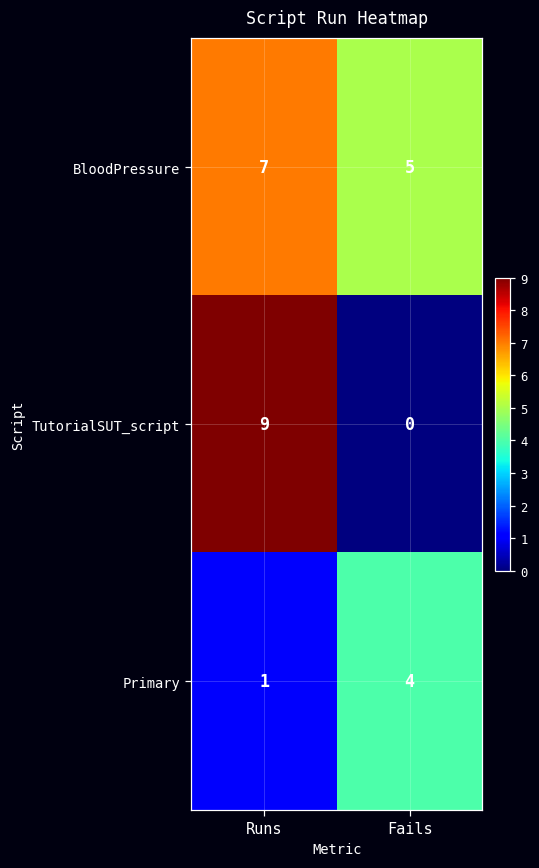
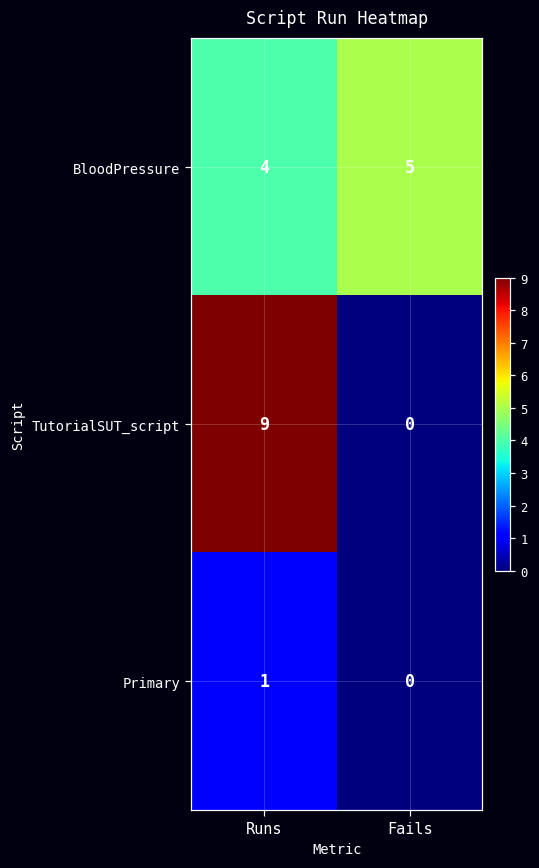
BloodPressure, Runs: 7 -> 4
Primary, Fails: 4 -> 0
